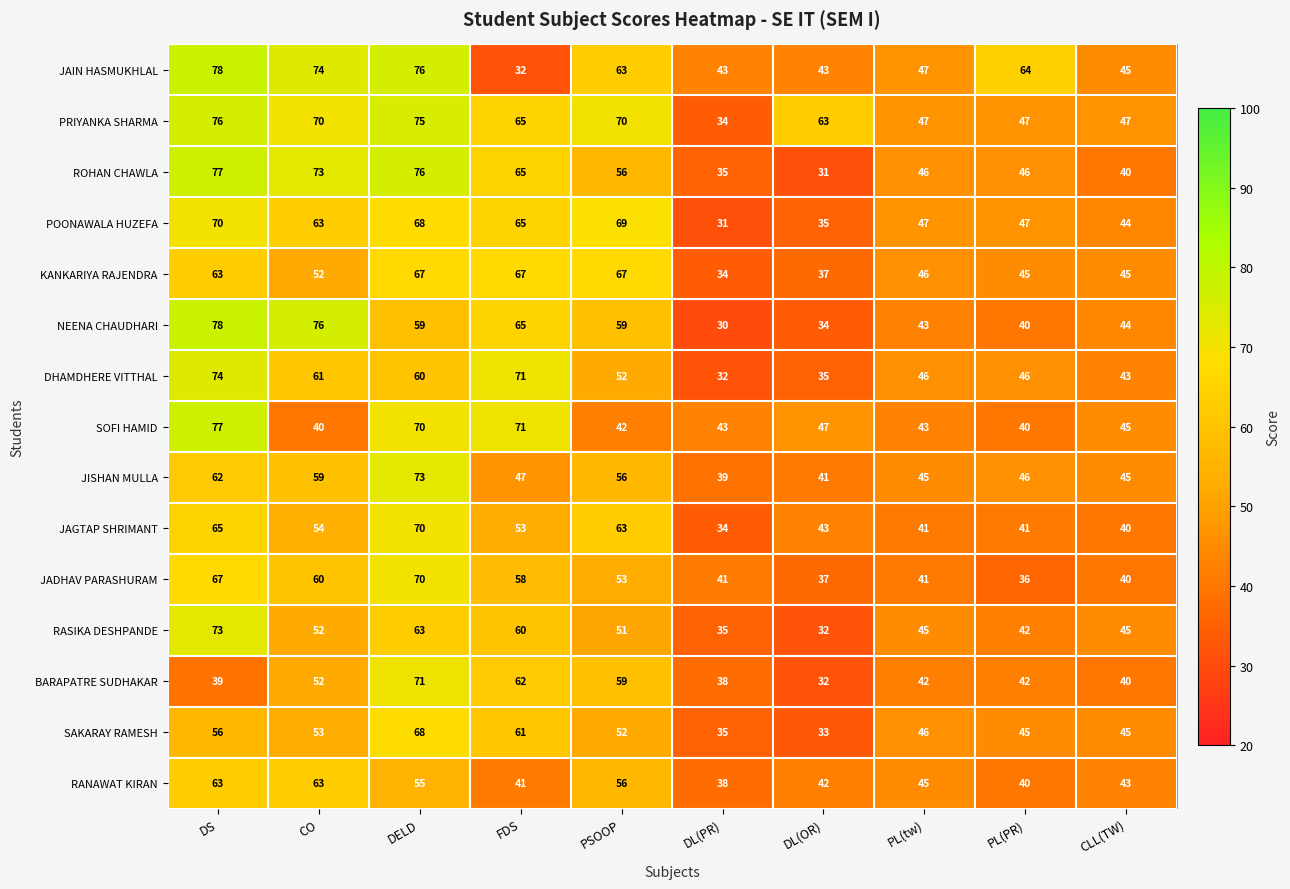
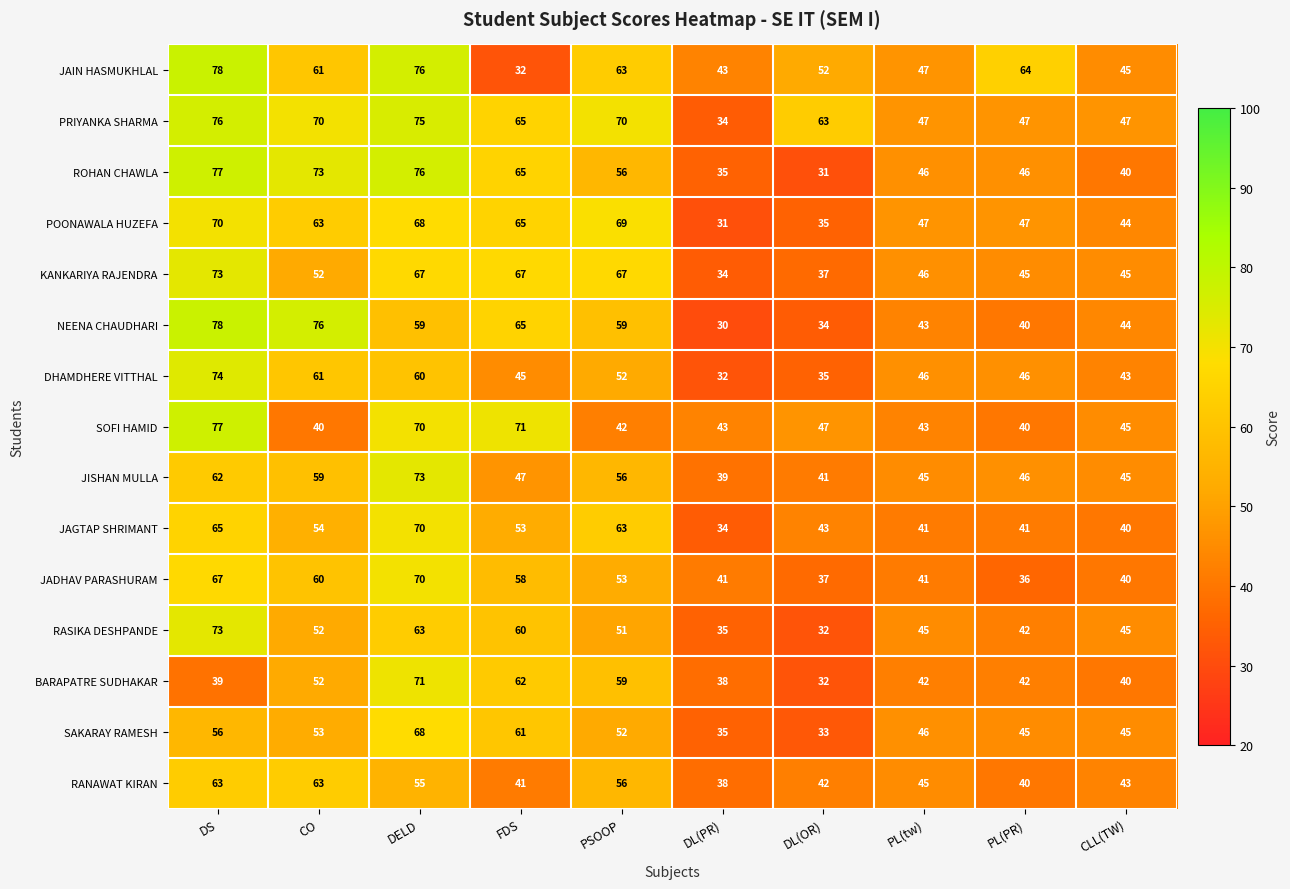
JAIN HASMUKHLAL, CO: 74 -> 61
JAIN HASMUKHLAL, DL(OR): 43 -> 52
KANKARIYA RAJENDRA, DS: 63 -> 73
DHAMDHERE VITTHAL, FDS: 71 -> 45
